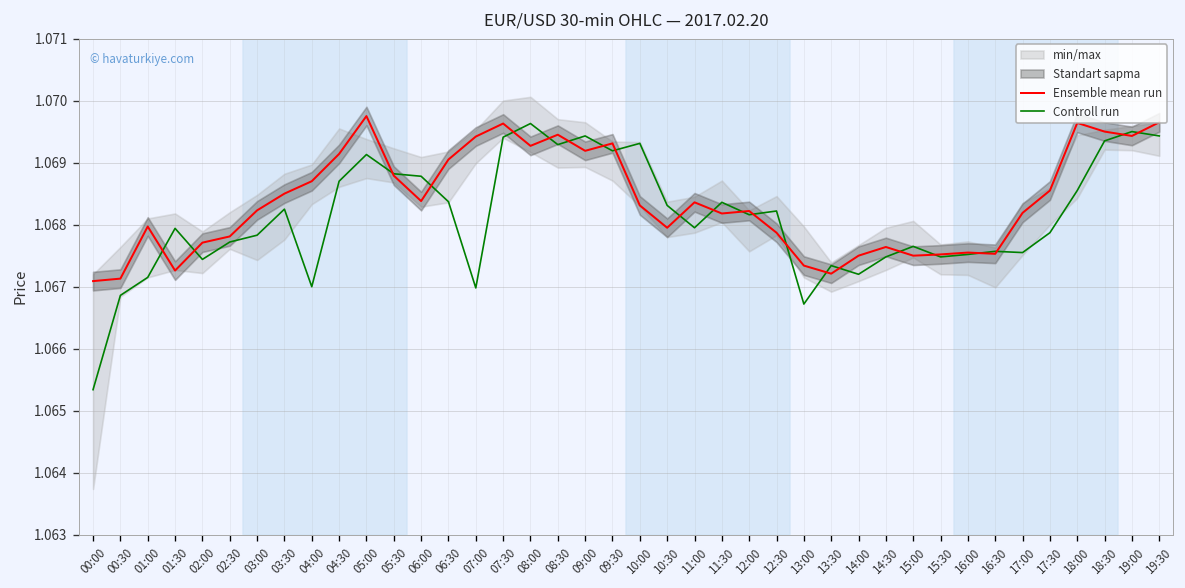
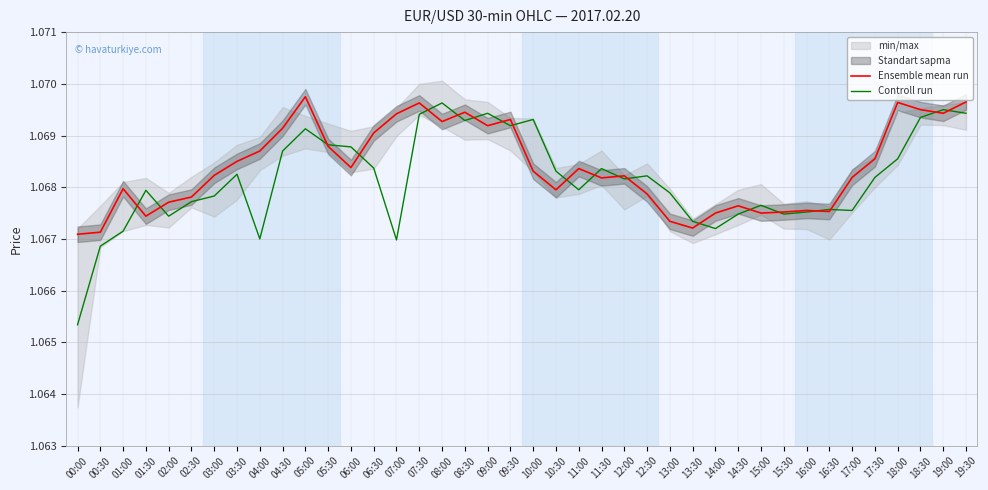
Ensemble mean run, 01:30: 1.0673 -> 1.0674
Controll run, 13:00: 1.0667 -> 1.0679
Controll run, 17:30: 1.0679 -> 1.0682
